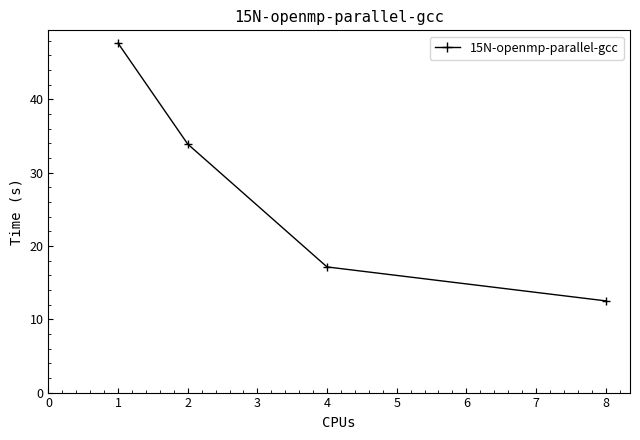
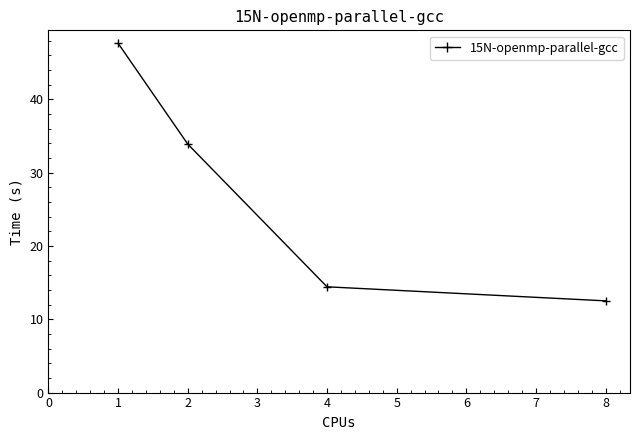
4: 17 -> 14
